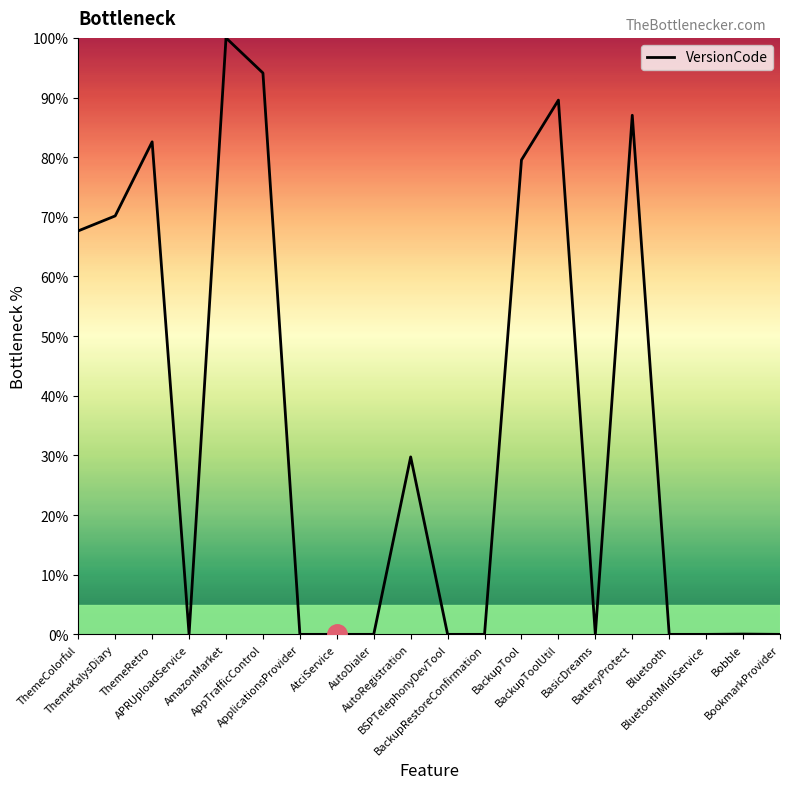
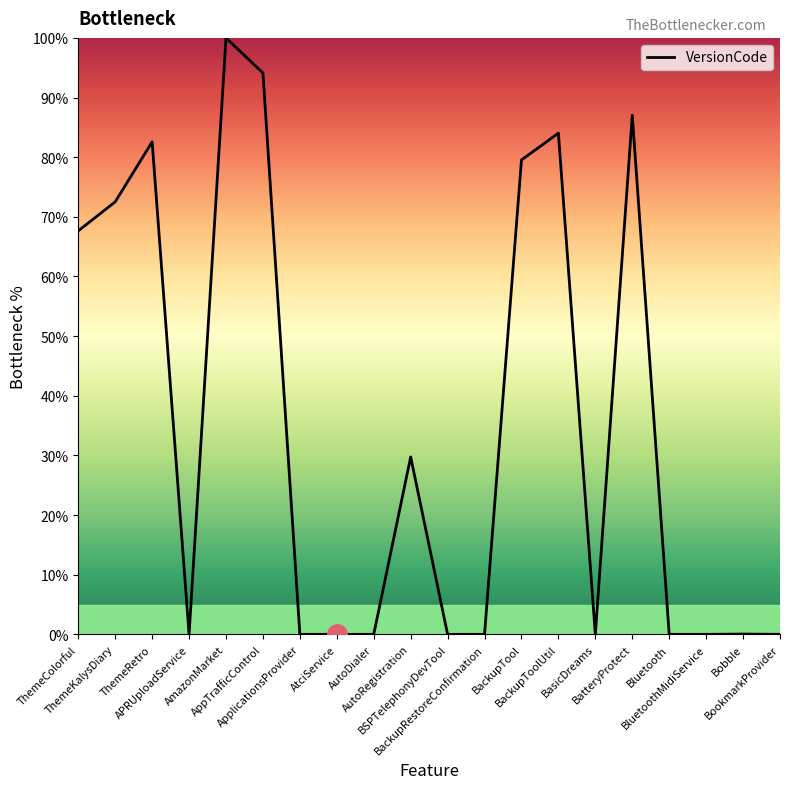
VersionCode, ThemeKalysDiary: 70% -> 73%
VersionCode, BackupToolUtil: 90% -> 84%
